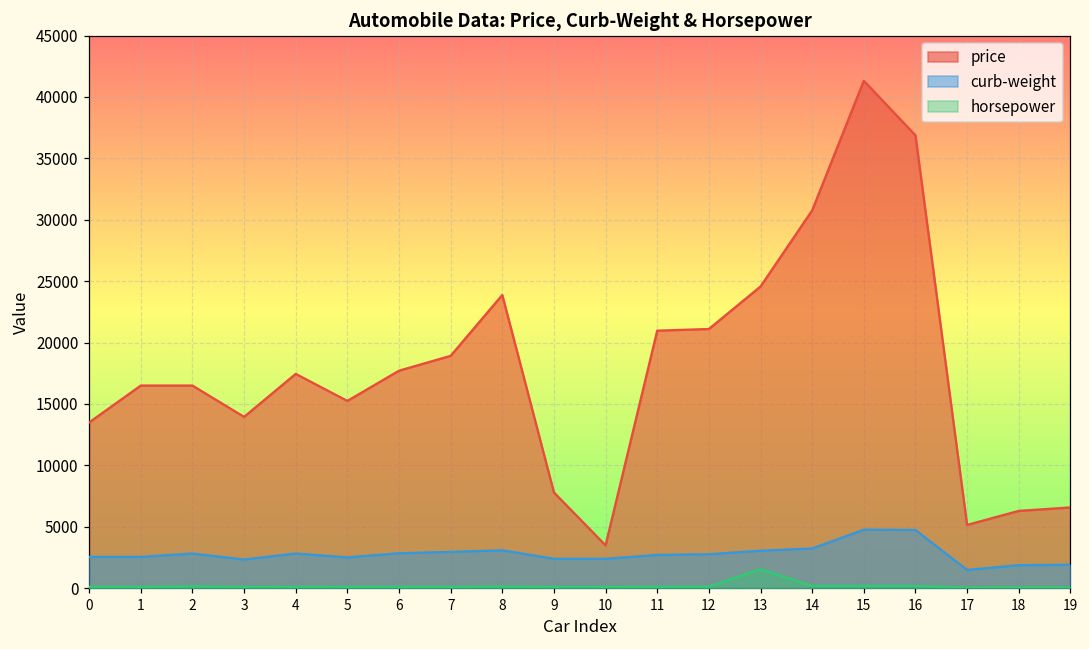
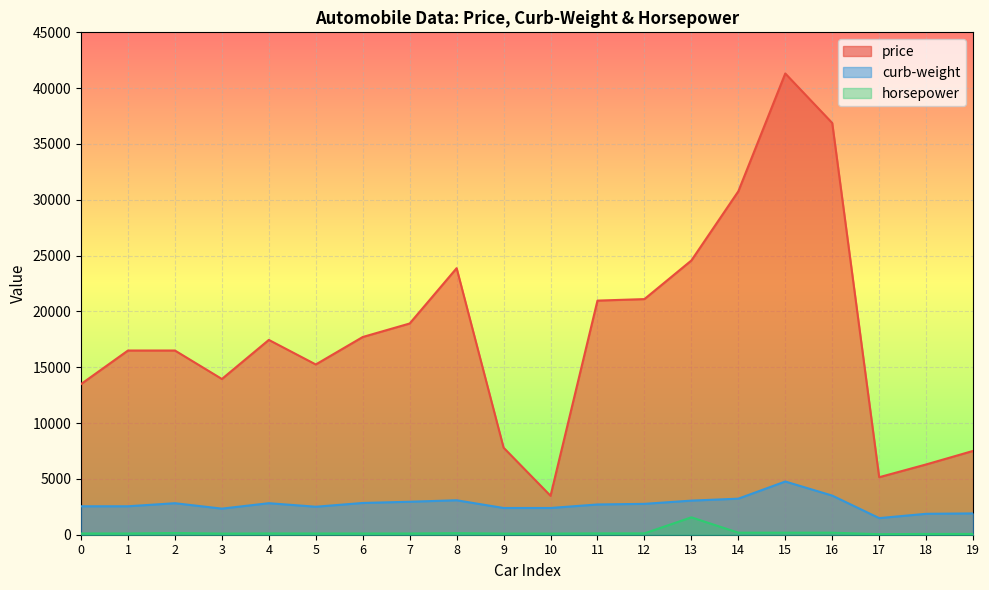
curb-weight, 16: 4700 -> 3500
price, 19: 6600 -> 7500
